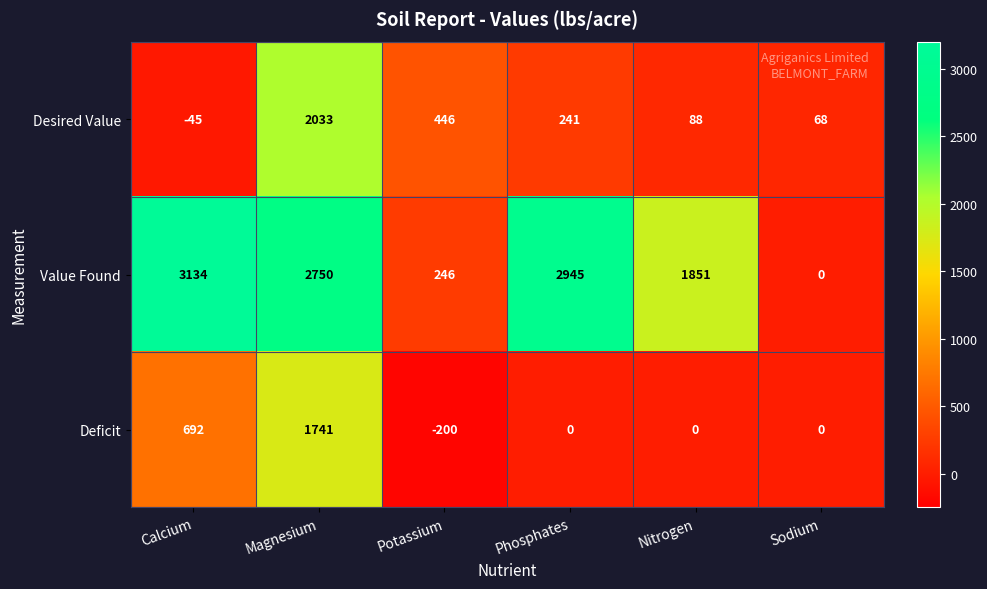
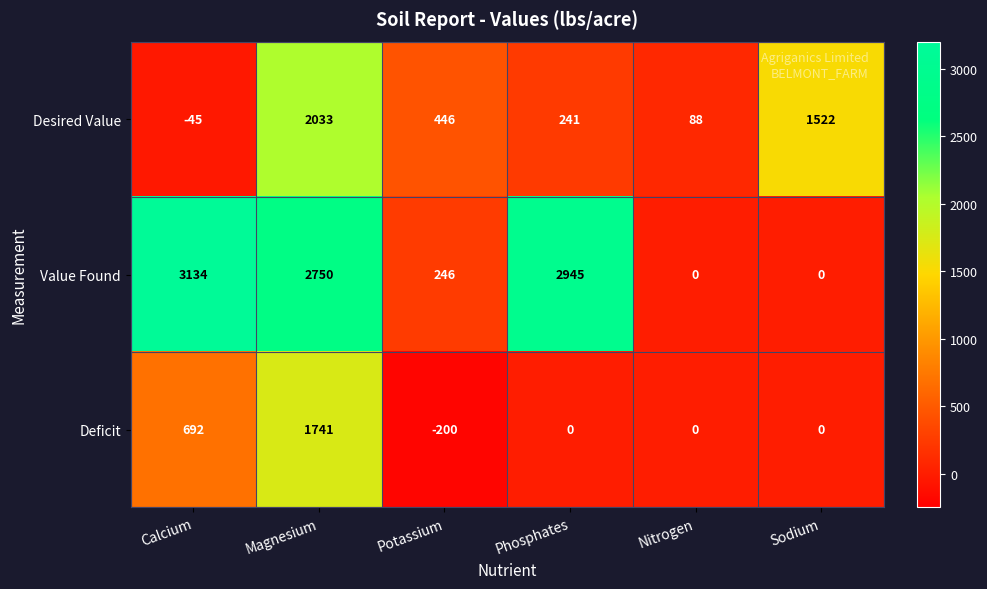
Desired Value, Sodium: 68 -> 1522
Value Found, Nitrogen: 1851 -> 0
